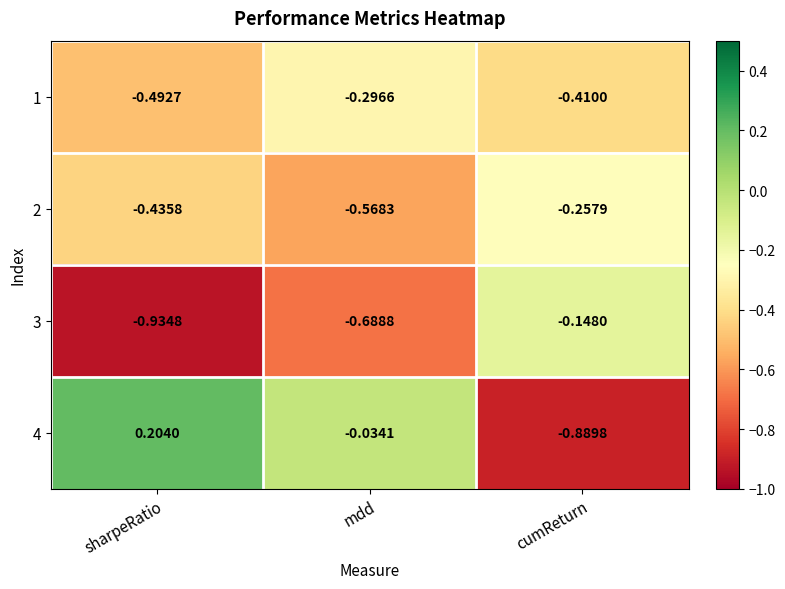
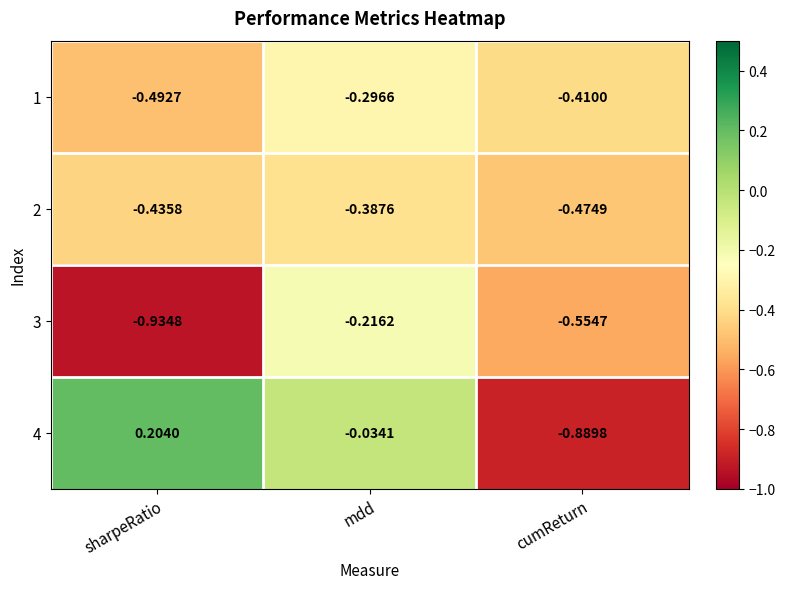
2, mdd: -0.5683 -> -0.3876
2, cumReturn: -0.2579 -> -0.4749
3, mdd: -0.6888 -> -0.2162
3, cumReturn: -0.1480 -> -0.5547
